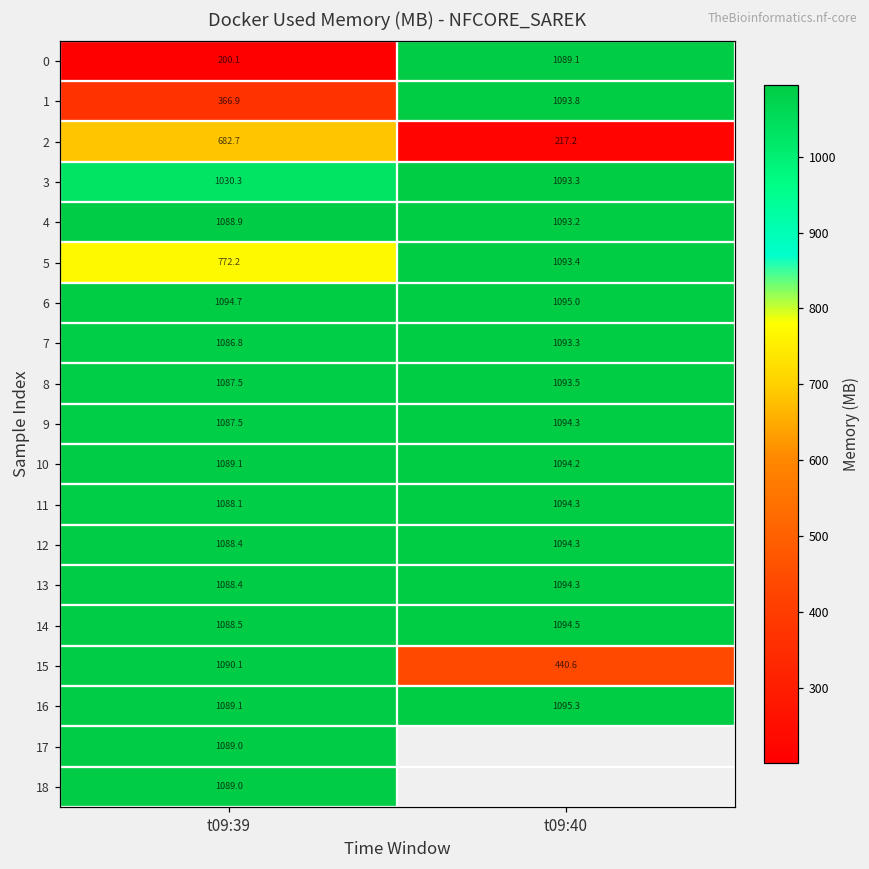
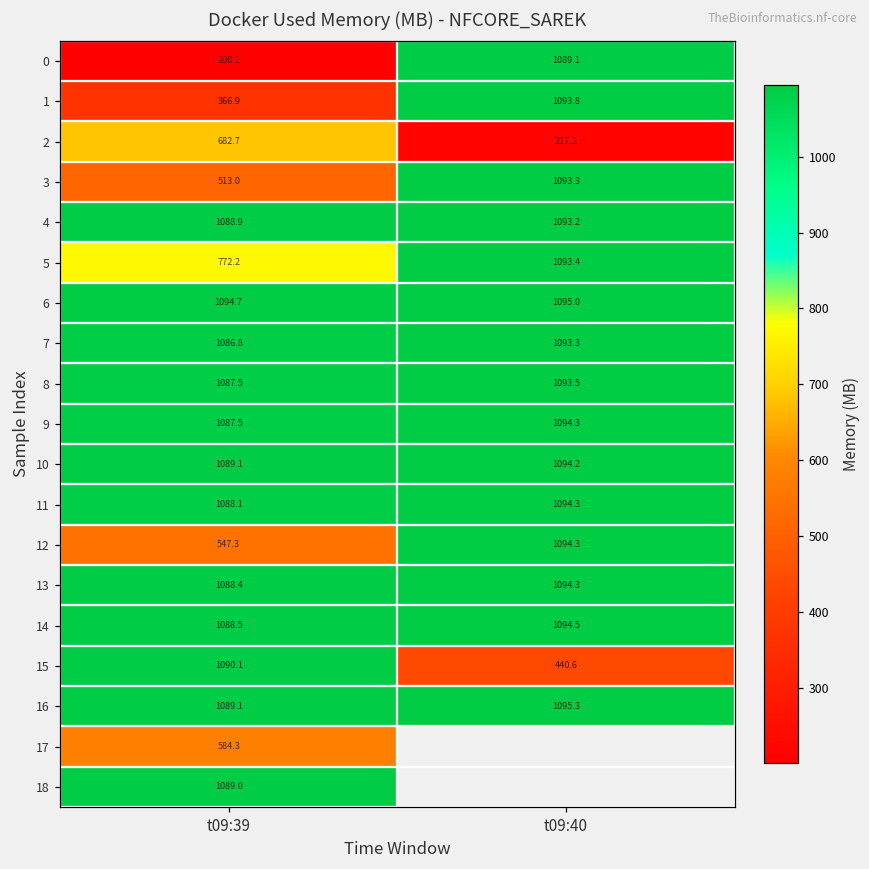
3, t09:39: 1030.3 -> 513.0
12, t09:39: 1088.4 -> 547.3
17, t09:39: 1089.0 -> 584.3
